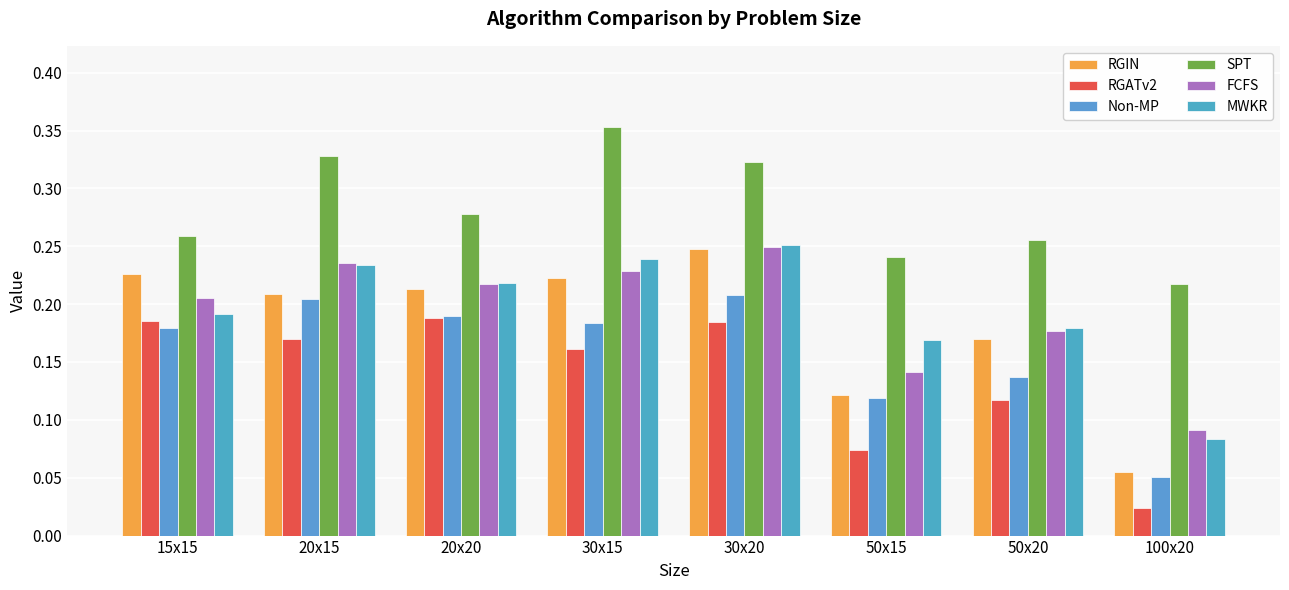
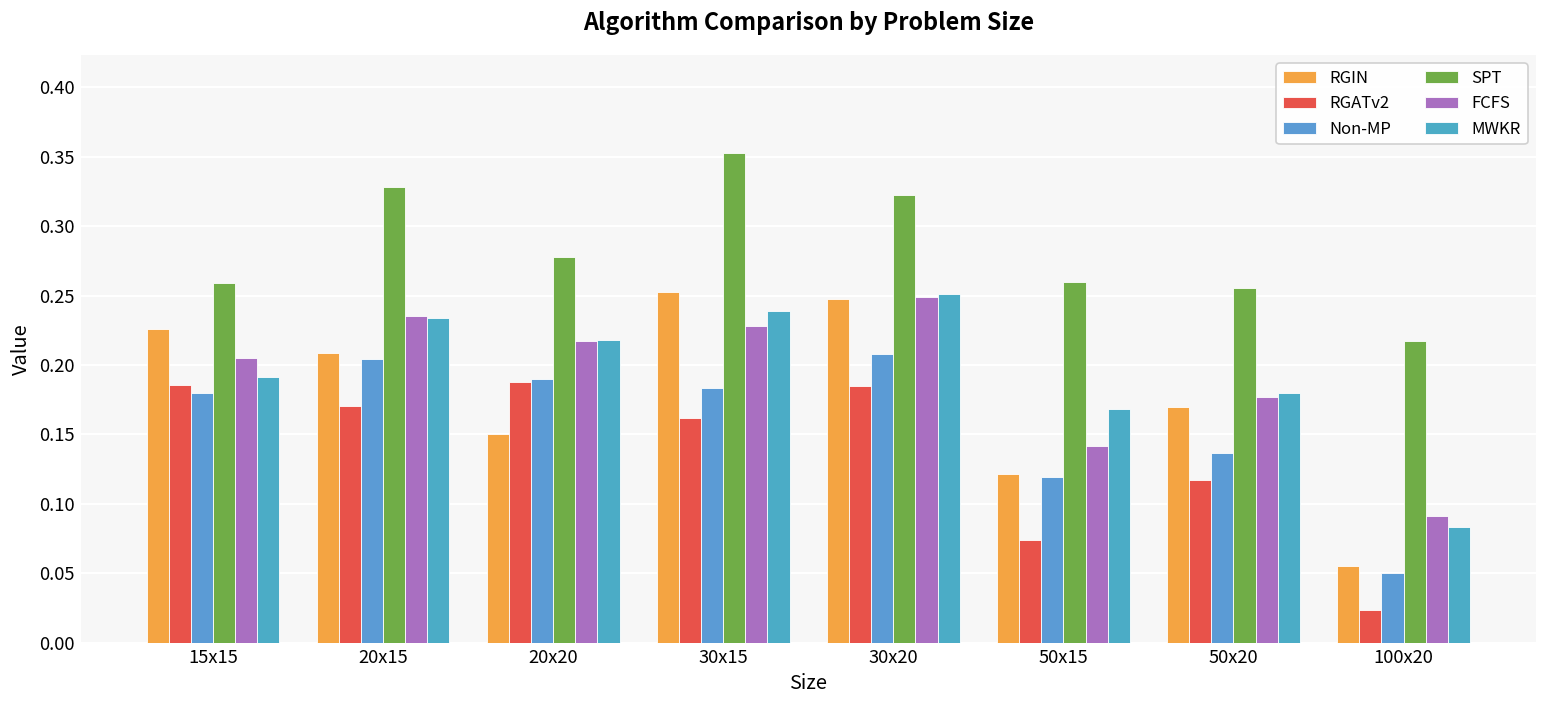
RGIN, 20x20: 0.213 -> 0.150
RGIN, 30x15: 0.222 -> 0.252
SPT, 50x15: 0.241 -> 0.260
